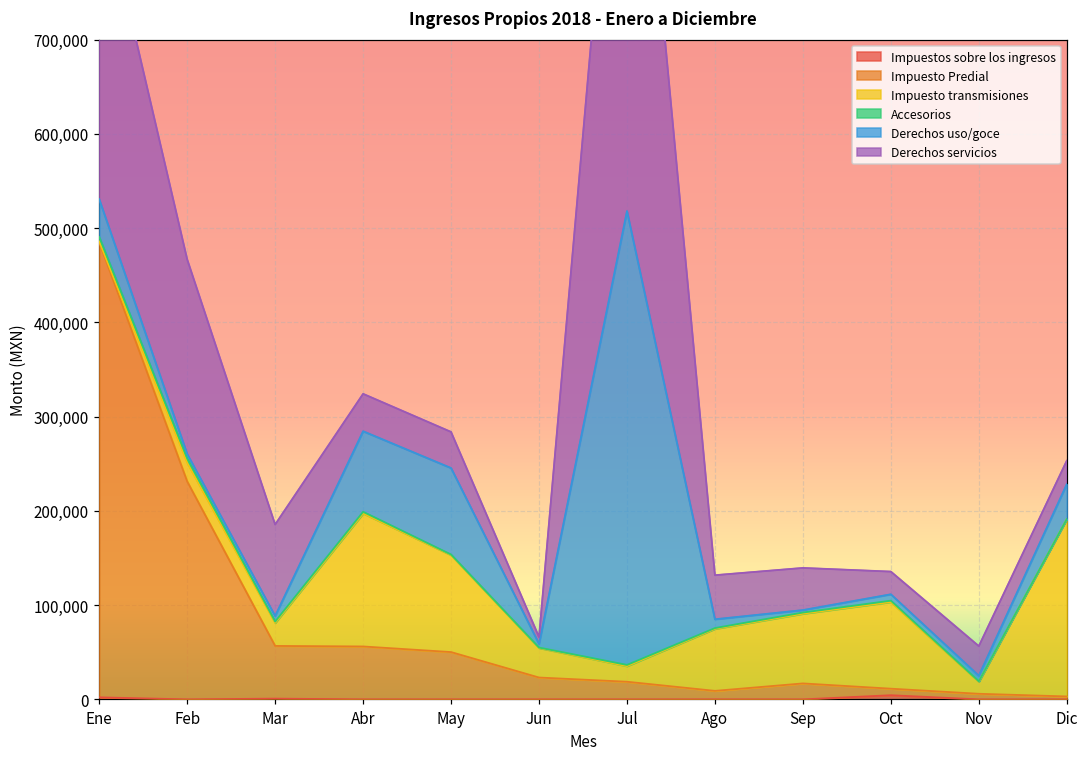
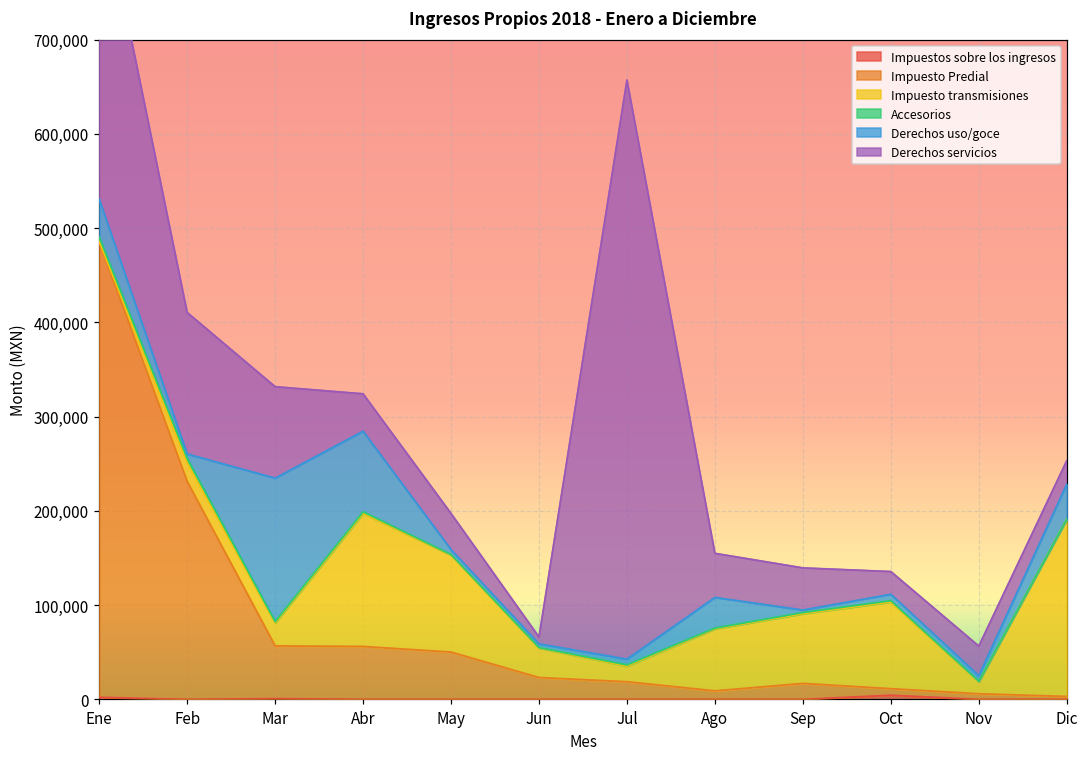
Derechos servicios, Feb: 210,000 -> 150,000
Derechos uso/goce, Mar: 10,000 -> 150,000
Derechos uso/goce, May: 90,000 -> 10,000
Derechos uso/goce, Jul: 480,000 -> 10,000
Derechos uso/goce, Ago: 10,000 -> 30,000
